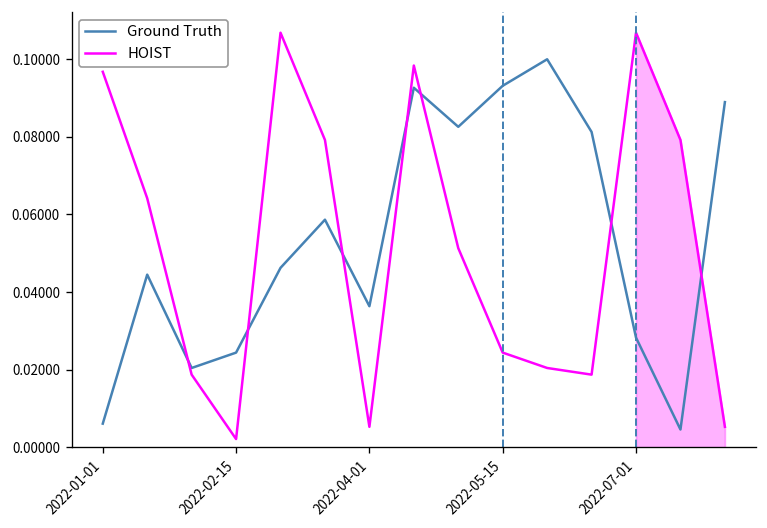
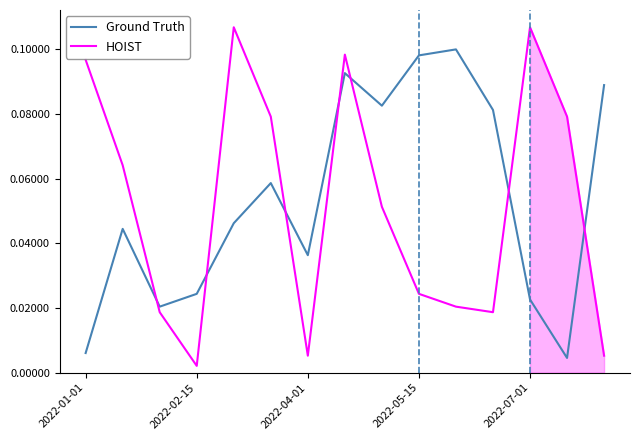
Ground Truth, 2022-05-15: 0.093 -> 0.098
Ground Truth, 2022-07-01: 0.028 -> 0.023
